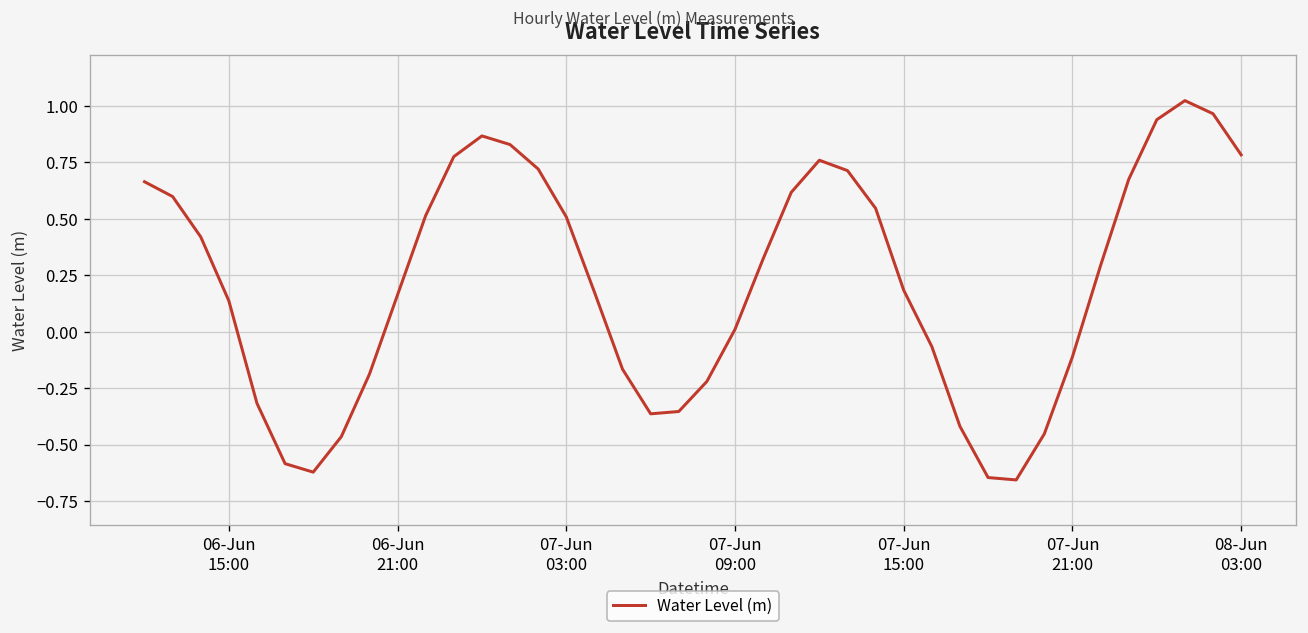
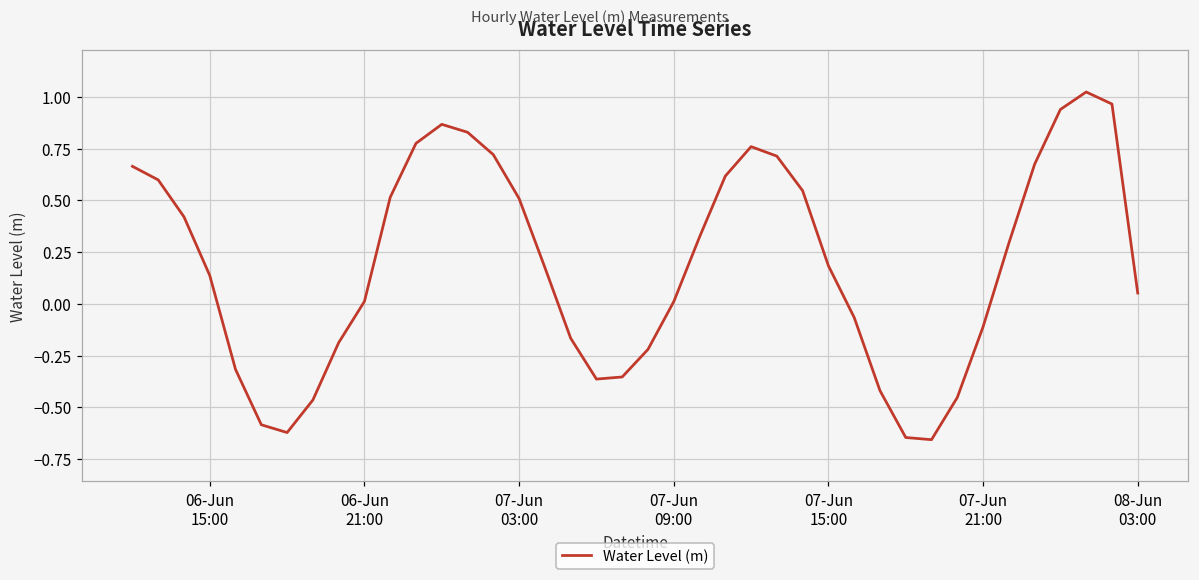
06-Jun 21:00: 0.16 -> 0.01
08-Jun 03:00: 0.78 -> 0.05
